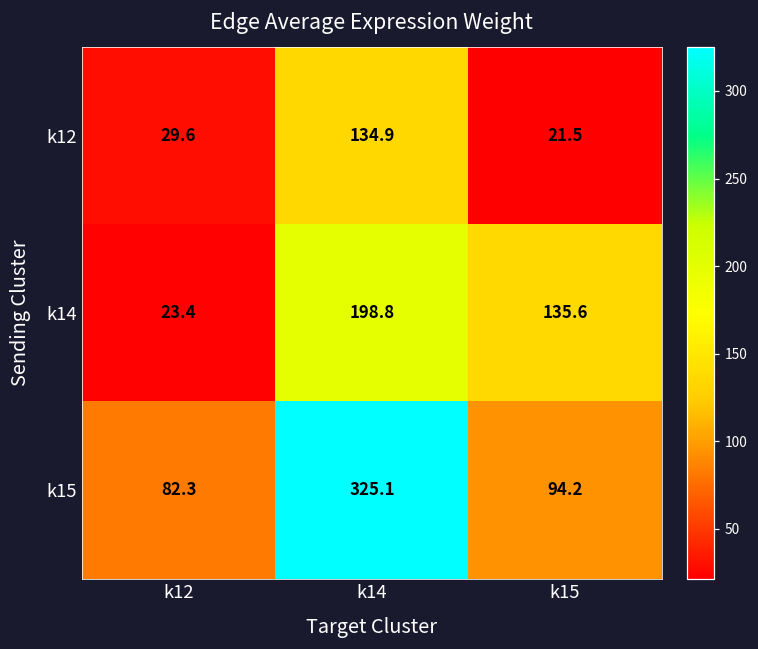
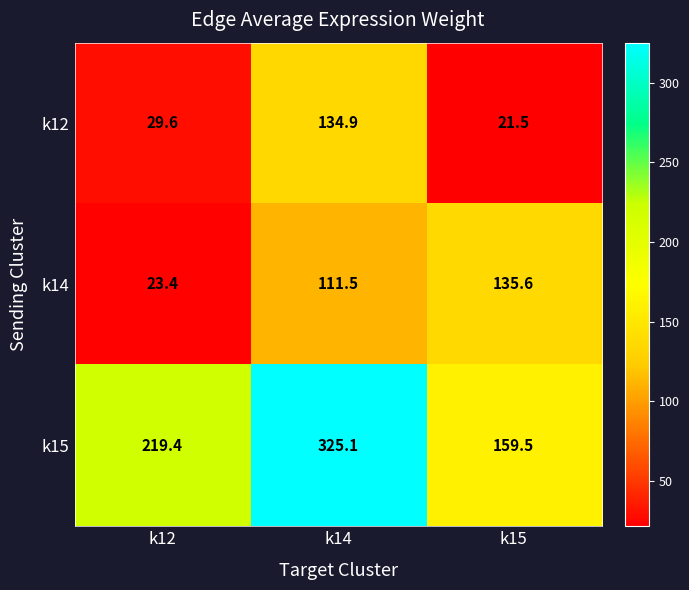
k14, k14: 198.8 -> 111.5
k15, k12: 82.3 -> 219.4
k15, k15: 94.2 -> 159.5
